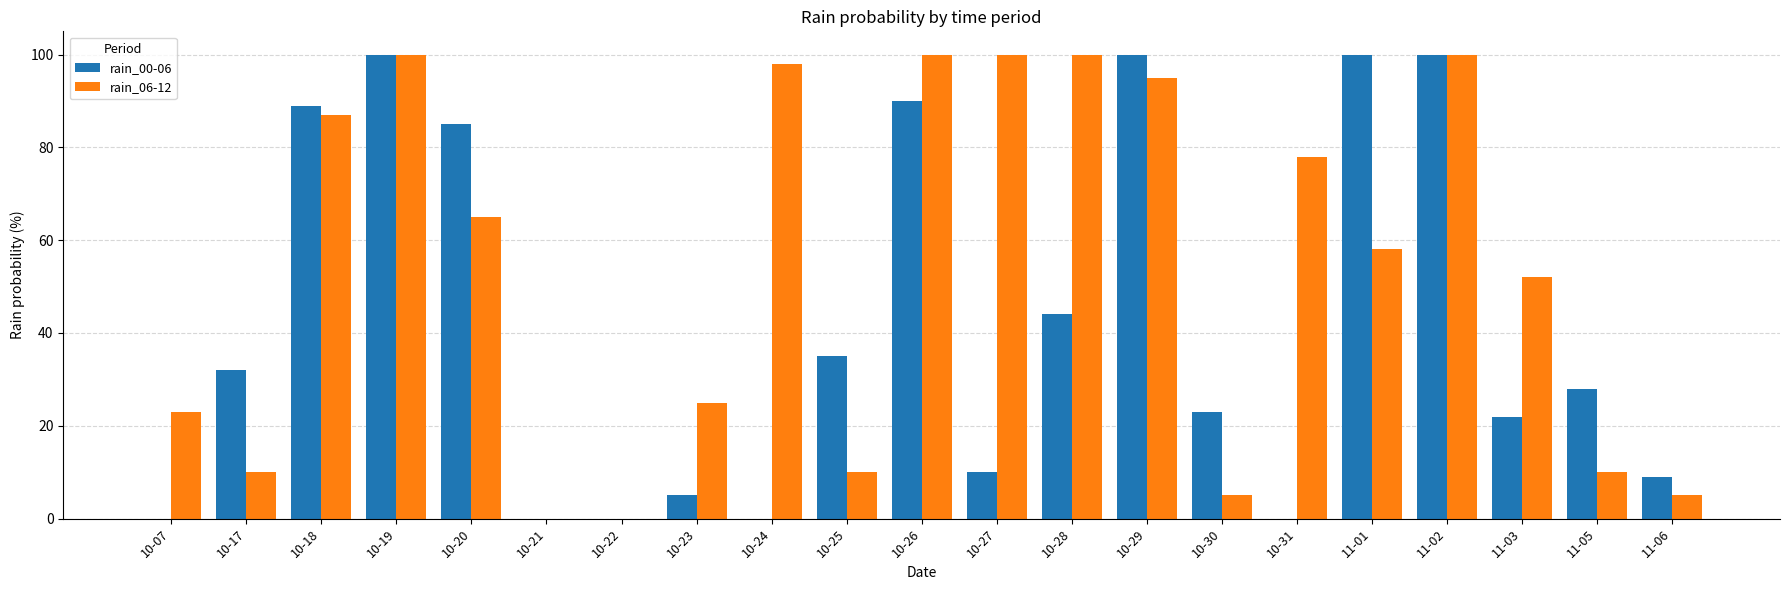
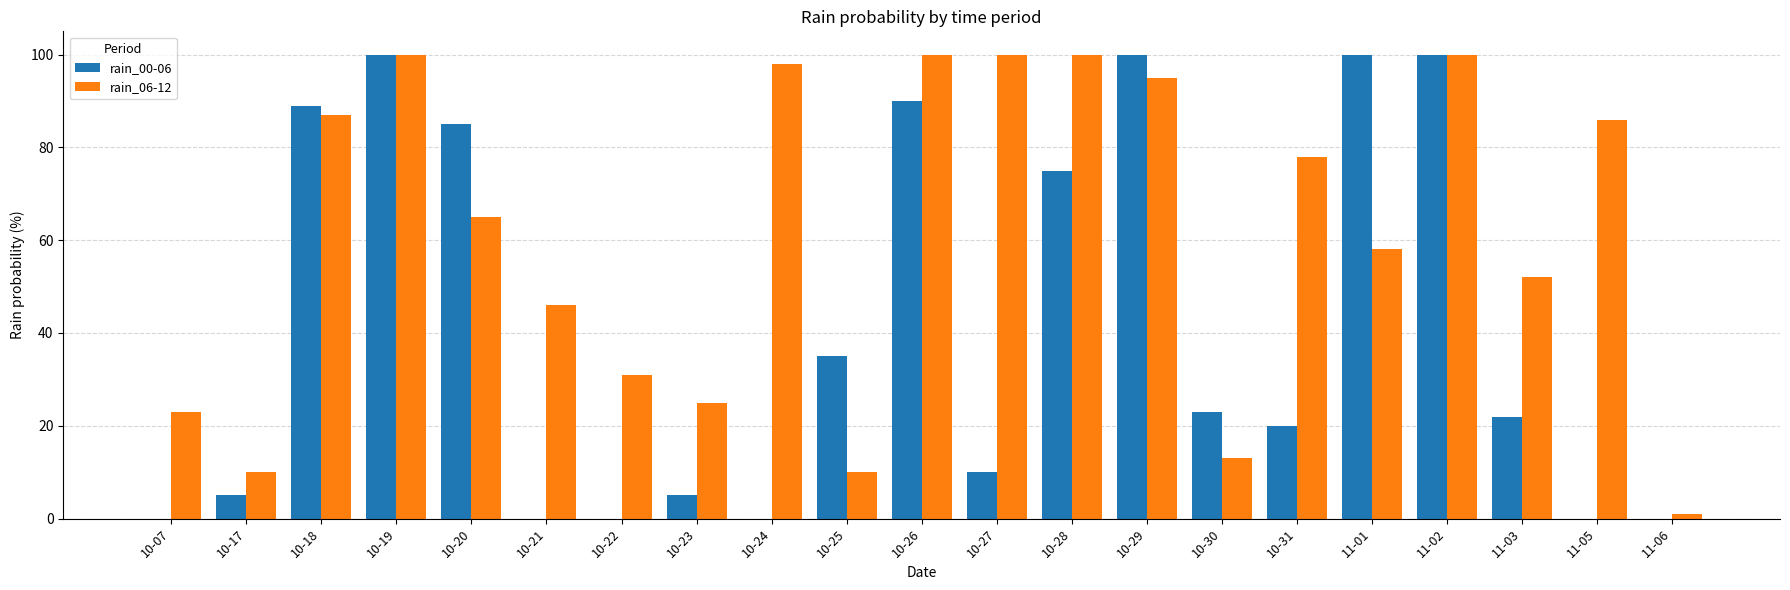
rain_00-06, 10-17: 32 -> 5
rain_06-12, 10-21: 0 -> 46
rain_06-12, 10-22: 0 -> 31
rain_00-06, 10-28: 44 -> 75
rain_06-12, 10-30: 5 -> 13
rain_00-06, 10-31: 0 -> 20
rain_00-06, 11-05: 28 -> 0
rain_06-12, 11-05: 10 -> 86
rain_00-06, 11-06: 9 -> 0
rain_06-12, 11-06: 5 -> 1
